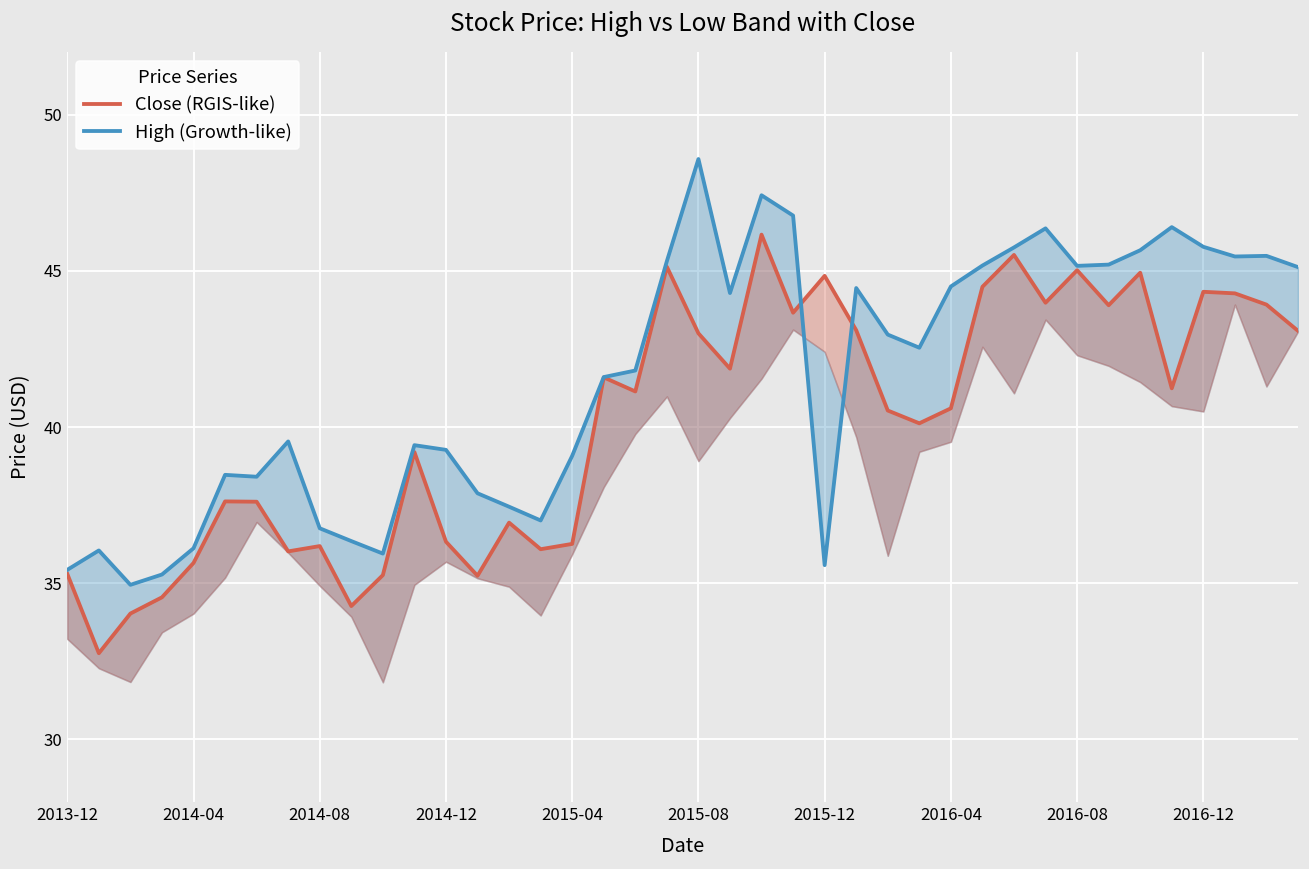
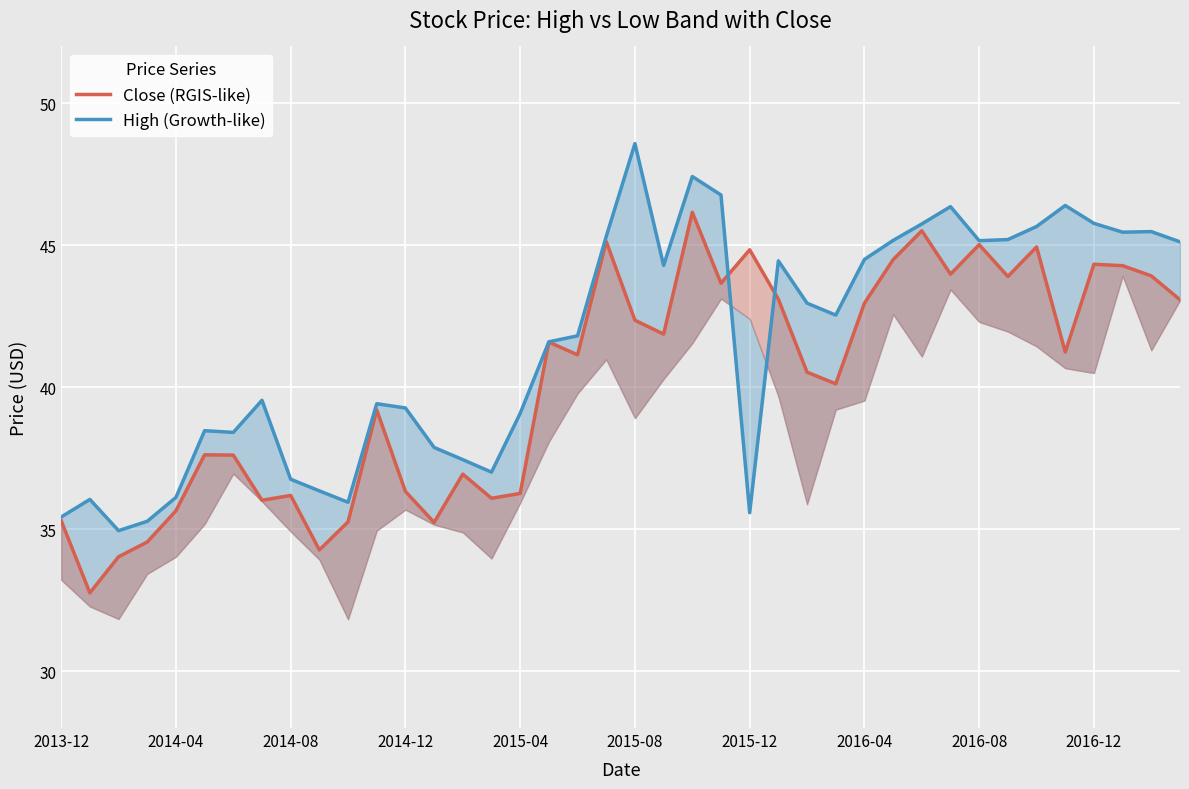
Close (RGIS-like), 2015-08: 43.0 -> 42.4
Close (RGIS-like), 2016-04: 40.6 -> 43.0
